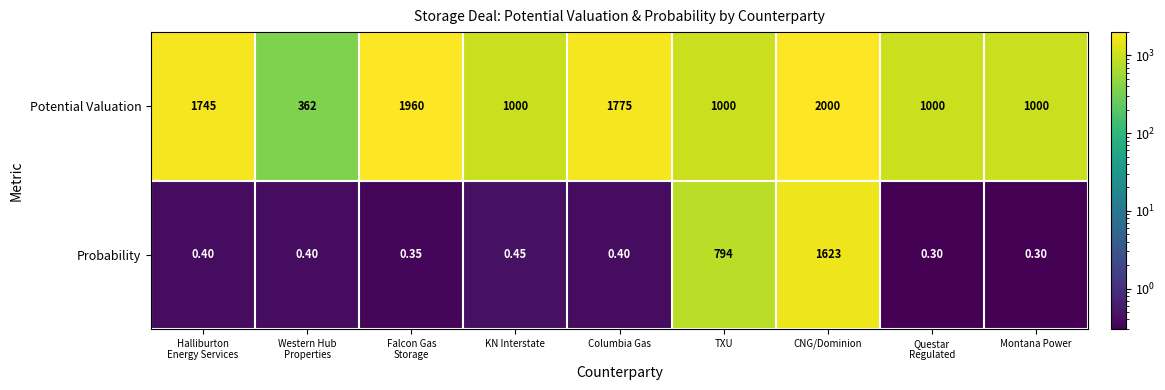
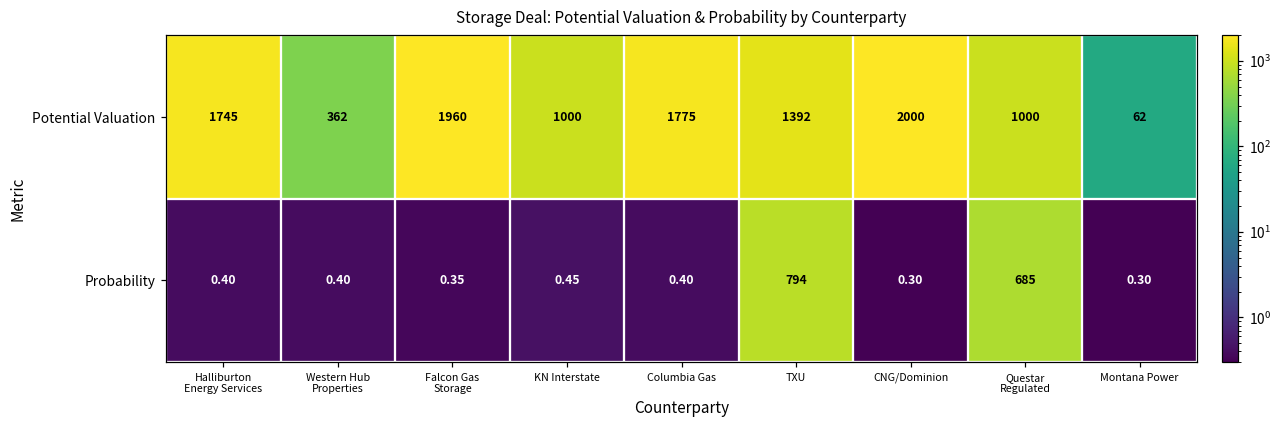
Potential Valuation, TXU: 1000 -> 1392
Potential Valuation, Montana Power: 1000 -> 62
Probability, CNG/Dominion: 1623 -> 0.30
Probability, Questar Regulated: 0.30 -> 685
